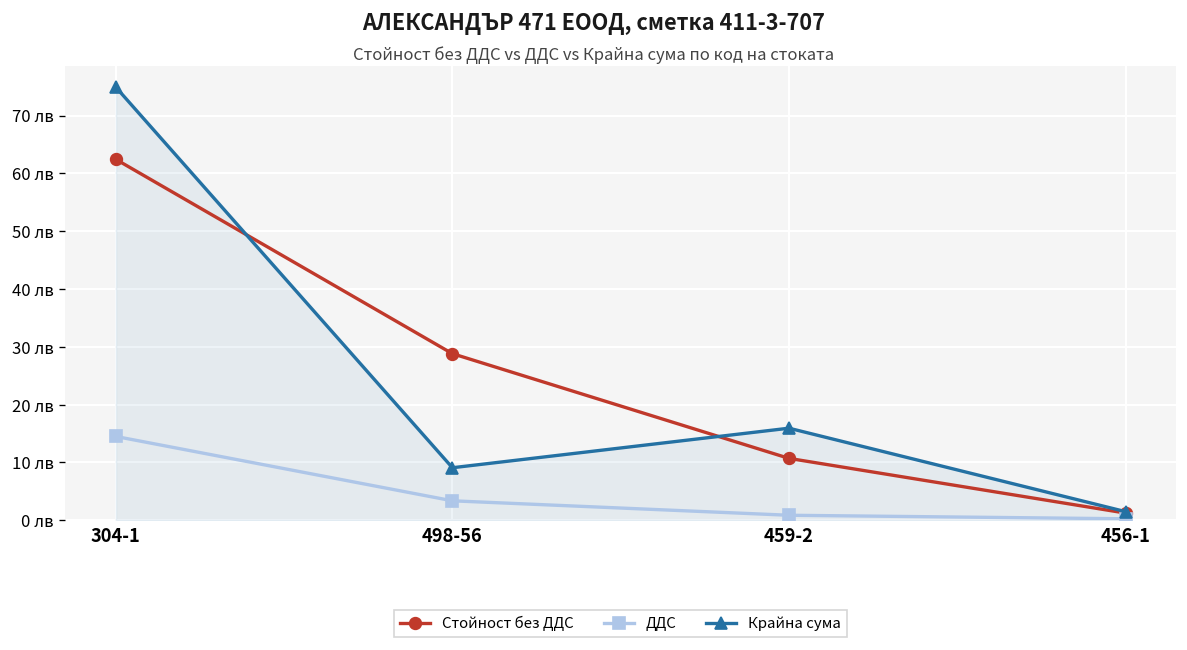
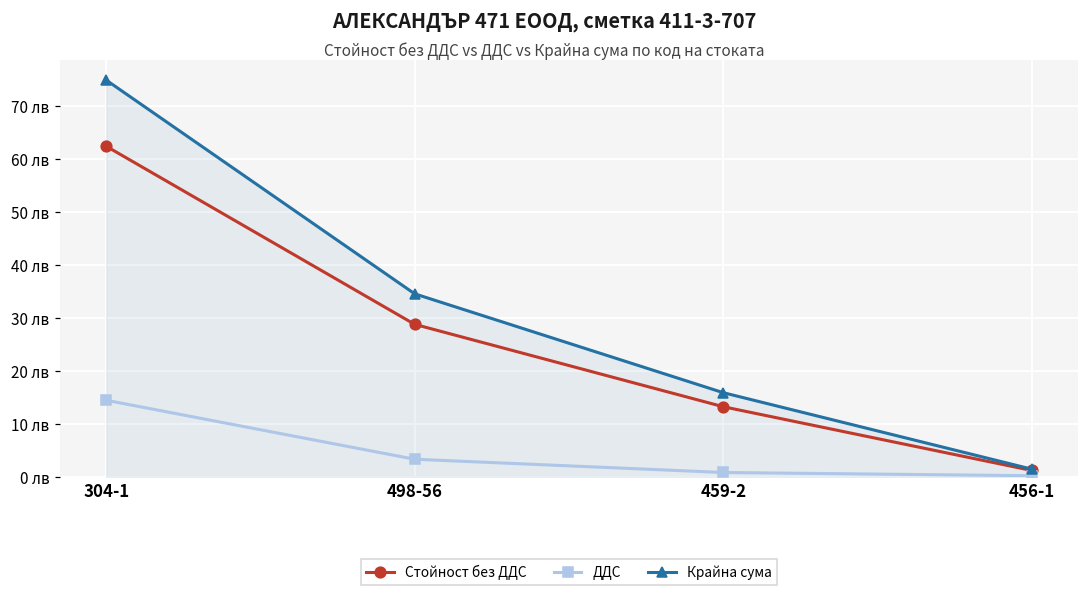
Крайна сума, 498-56: 9 лв -> 35 лв
Стойност без ДДС, 459-2: 11 лв -> 13 лв
